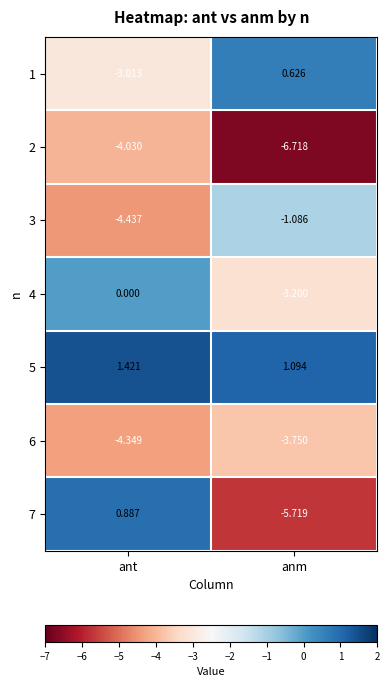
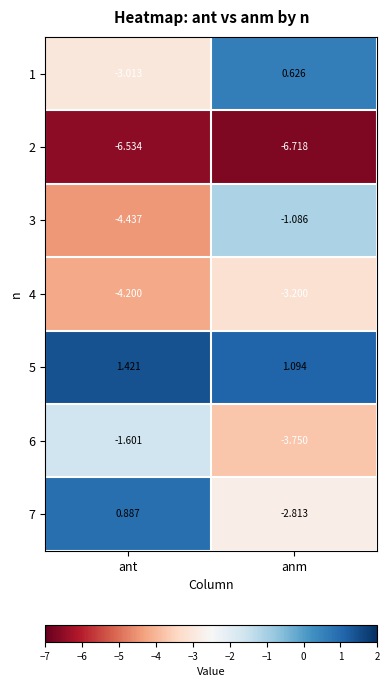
2, ant: -4.030 -> -6.534
4, ant: 0.000 -> -4.200
6, ant: -4.349 -> -1.601
7, anm: -5.719 -> -2.813
